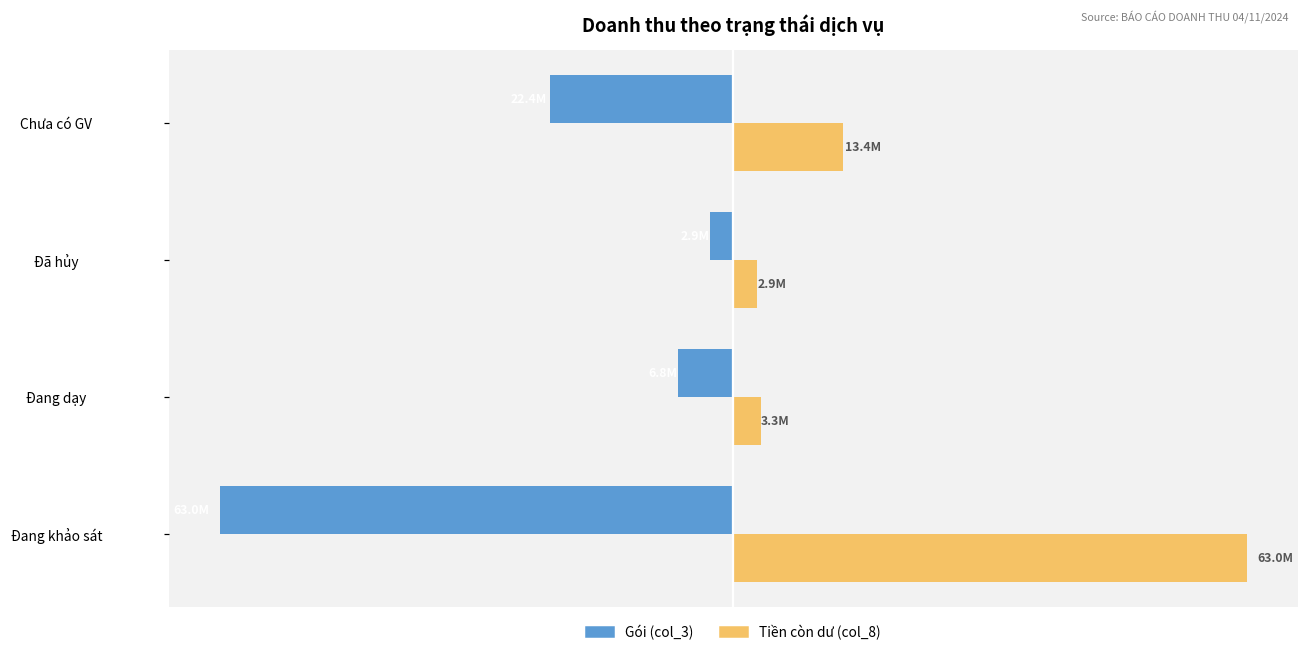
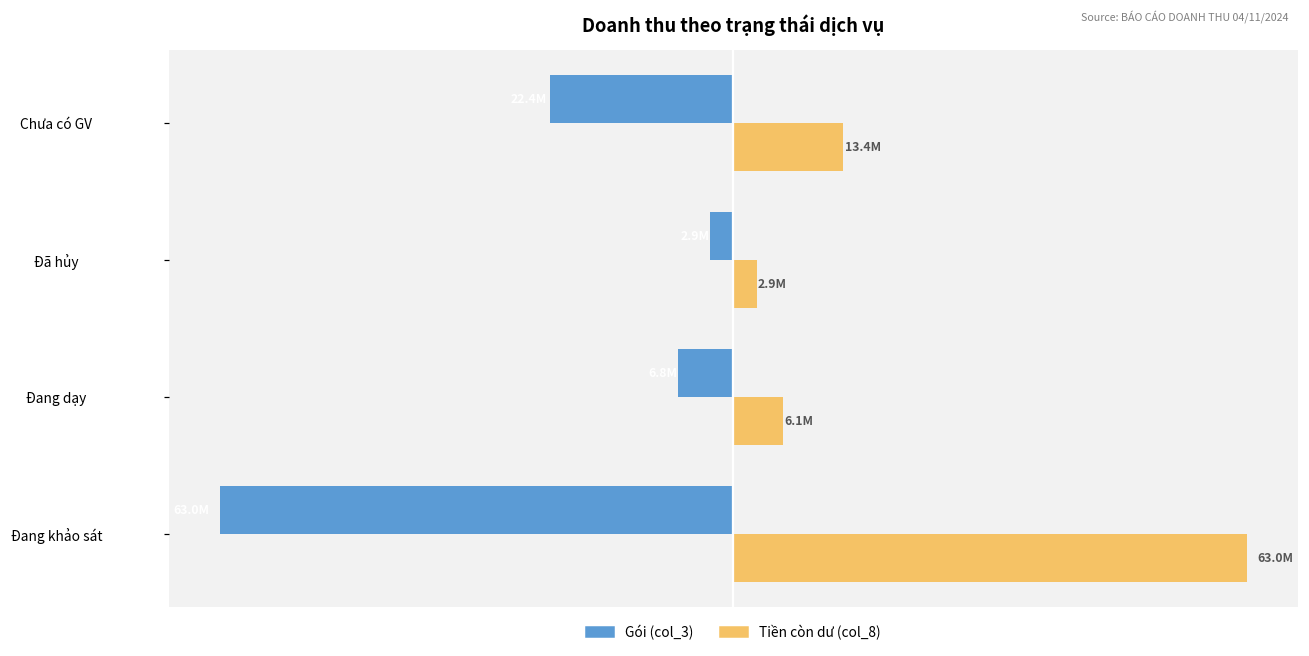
Tiền còn dư (col_8), Đang dạy: 3.3M -> 6.1M
